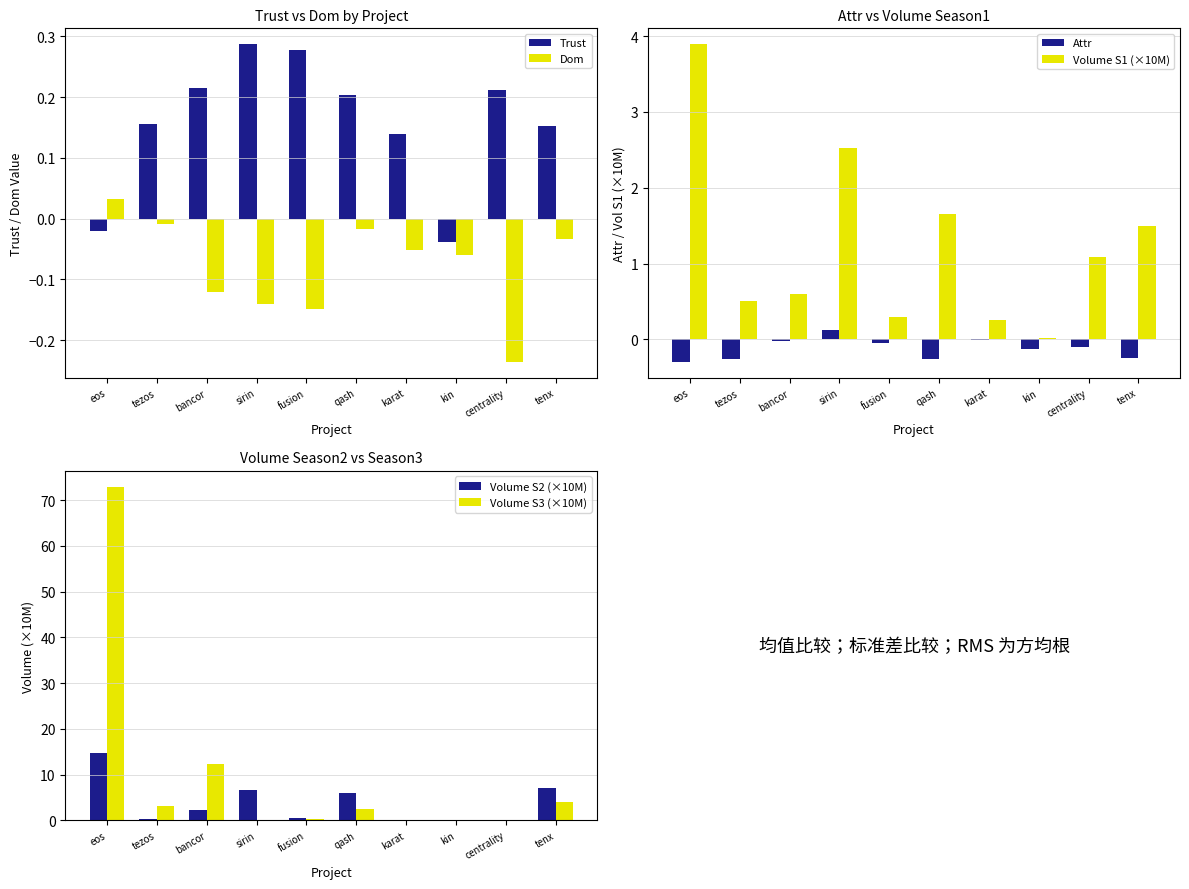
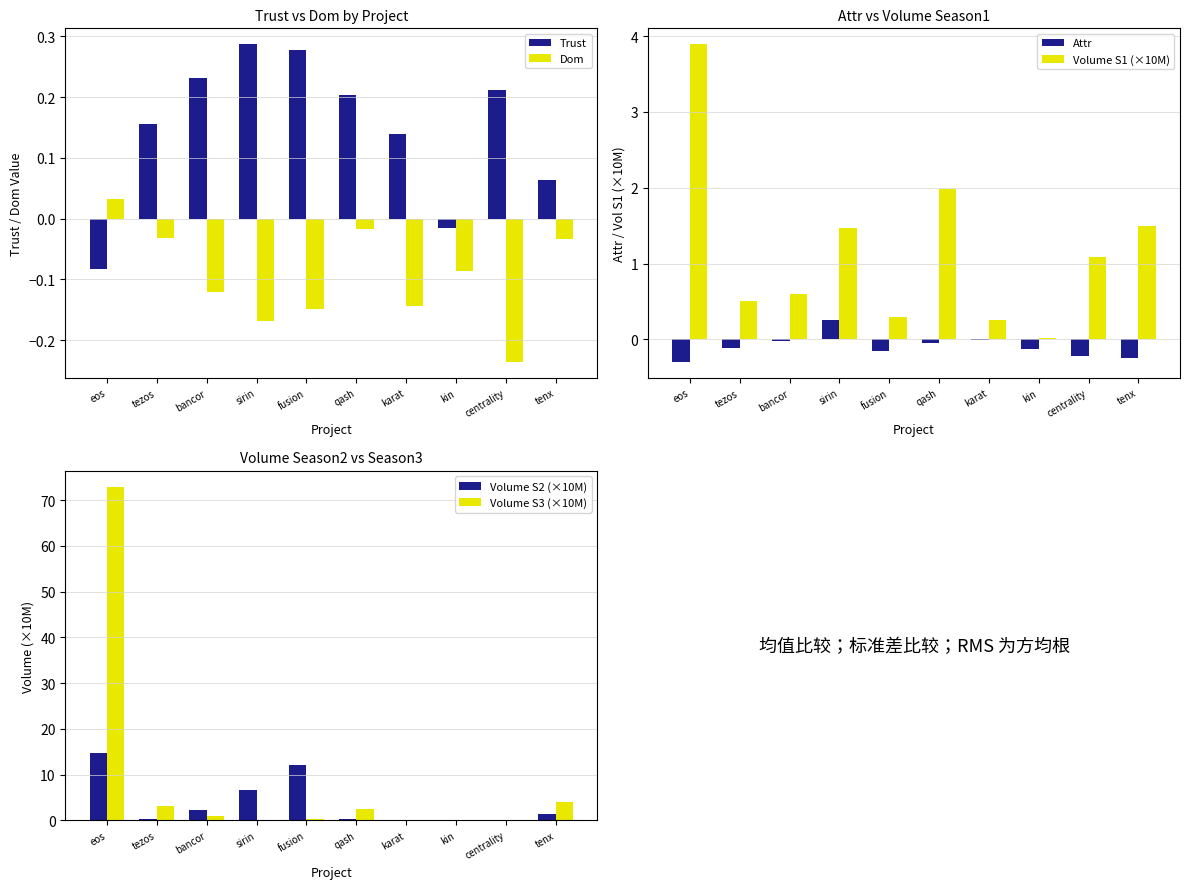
Trust vs Dom by Project, Trust, eos: -0.02 -> -0.08
Trust vs Dom by Project, Dom, tezos: -0.01 -> -0.03
Trust vs Dom by Project, Trust, bancor: 0.21 -> 0.23
Trust vs Dom by Project, Dom, sirin: -0.14 -> -0.17
Trust vs Dom by Project, Dom, karat: -0.05 -> -0.14
Trust vs Dom by Project, Trust, kin: -0.04 -> -0.02
Trust vs Dom by Project, Dom, kin: -0.06 -> -0.09
Trust vs Dom by Project, Trust, tenx: 0.15 -> 0.06
Attr vs Volume Season1, Attr, tezos: -0.3 -> -0.1
Attr vs Volume Season1, Attr, sirin: 0.1 -> 0.3
Attr vs Volume Season1, Volume S1 (×10M), sirin: 2.5 -> 1.5
Attr vs Volume Season1, Attr, fusion: 0.0 -> -0.2
Attr vs Volume Season1, Attr, qash: -0.3 -> 0.0
Attr vs Volume Season1, Volume S1 (×10M), qash: 1.7 -> 2.0
Attr vs Volume Season1, Attr, centrality: -0.1 -> -0.2
Volume Season2 vs Season3, Volume S3 (×10M), bancor: 12 -> 1
Volume Season2 vs Season3, Volume S2 (×10M), fusion: 1 -> 12
Volume Season2 vs Season3, Volume S2 (×10M), qash: 6 -> 0
Volume Season2 vs Season3, Volume S2 (×10M), tenx: 7 -> 1
